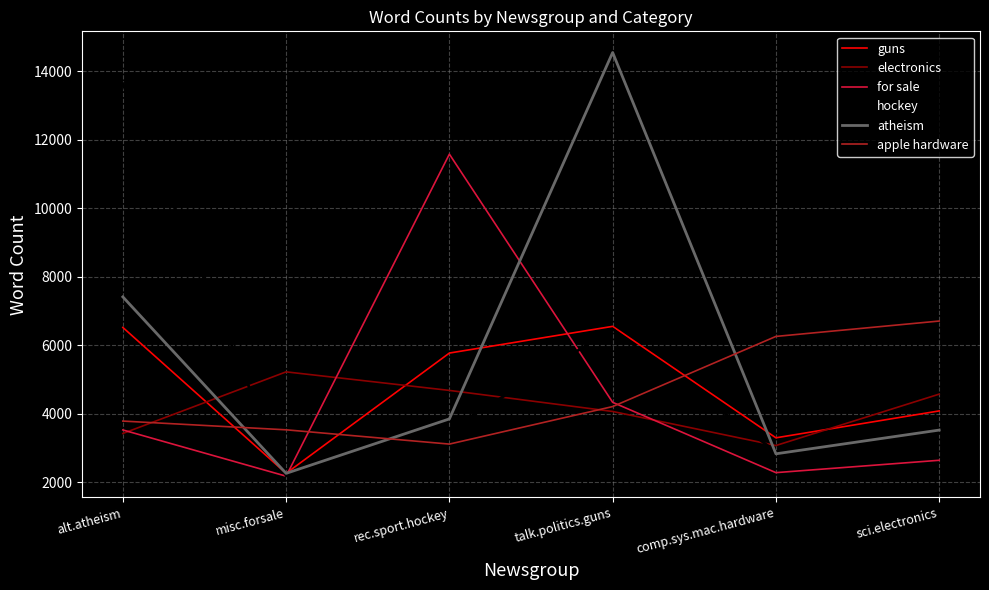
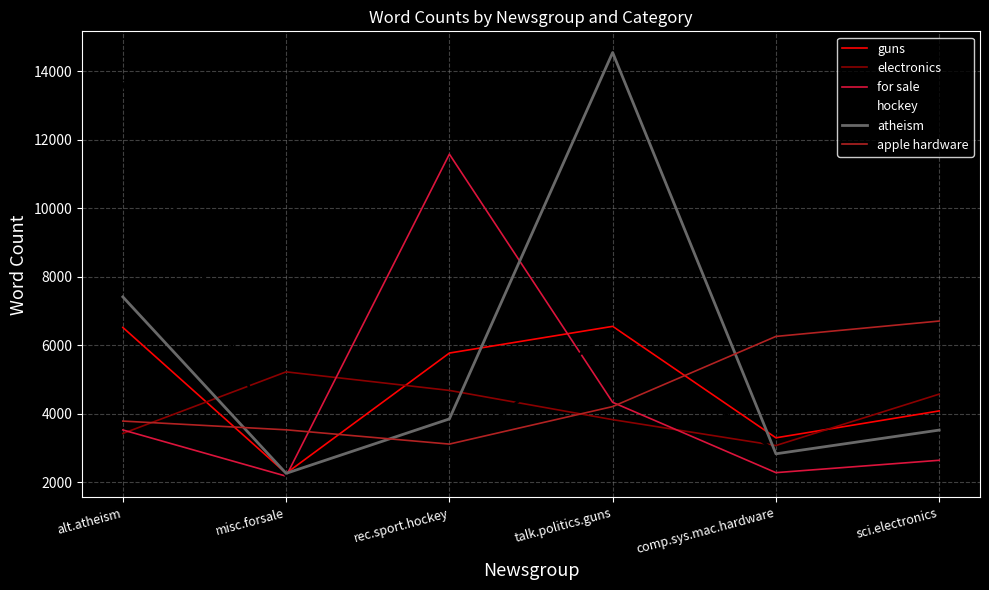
hockey, rec.sport.hockey: 3500 -> 2800
electronics, talk.politics.guns: 4100 -> 3800
